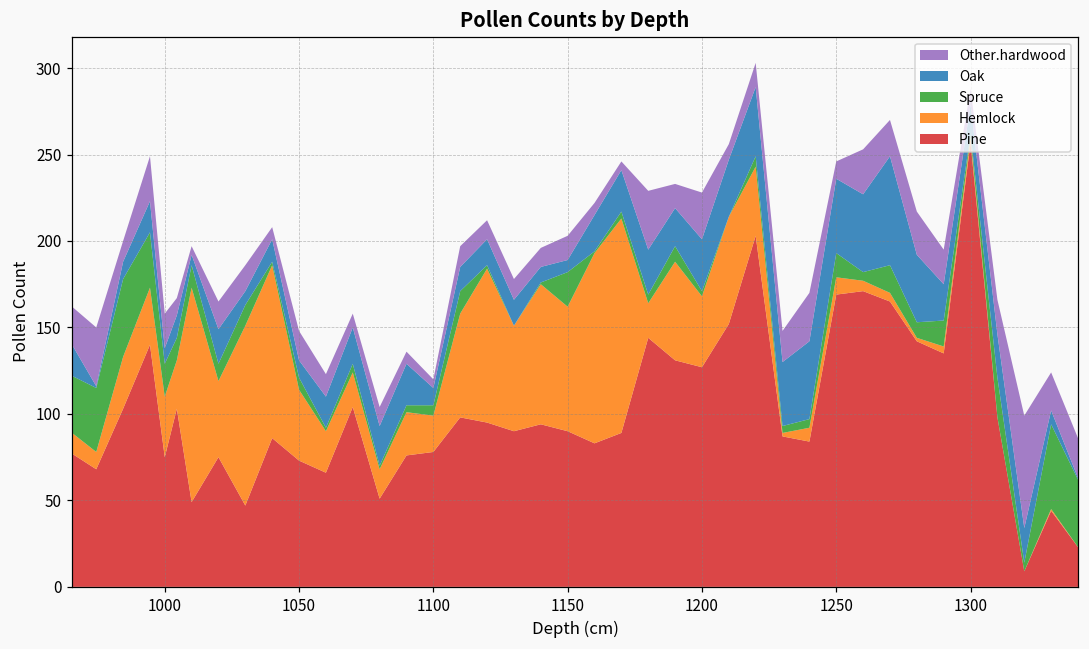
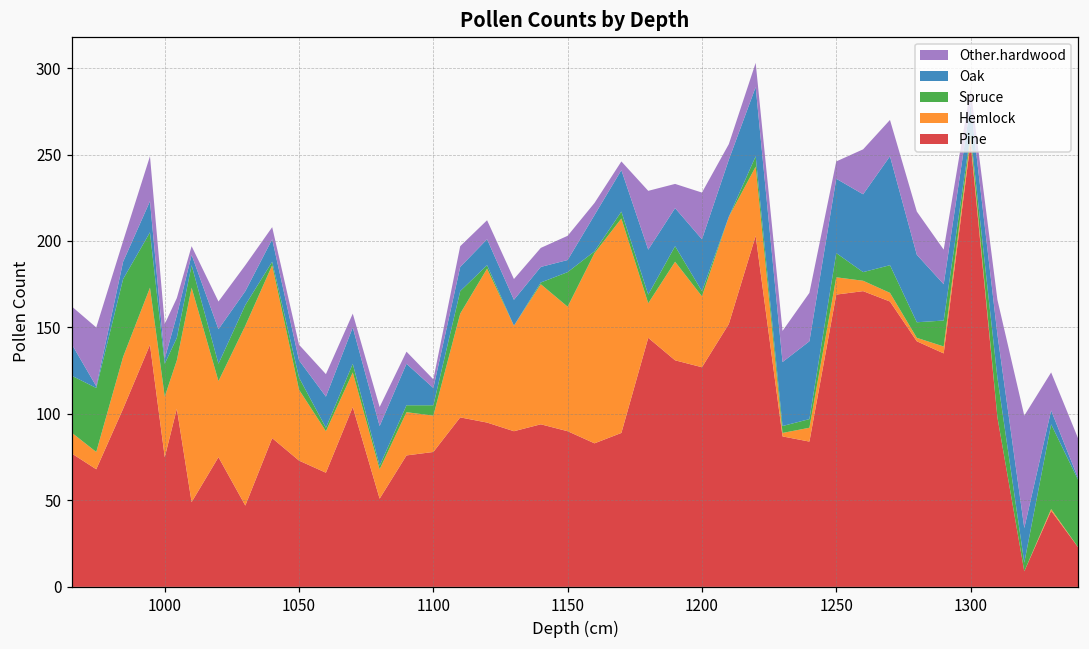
Oak, 1000: 9 -> 3
Other.hardwood, 1050: 17 -> 9
